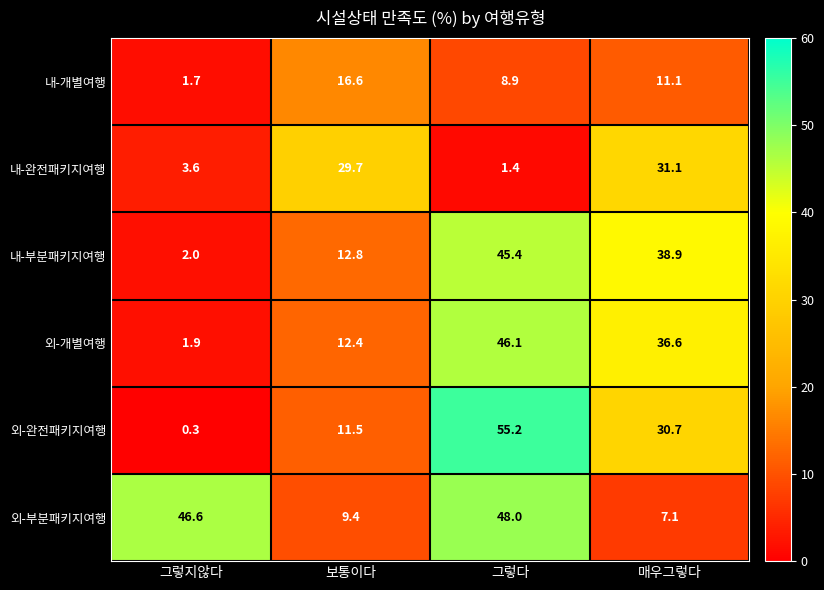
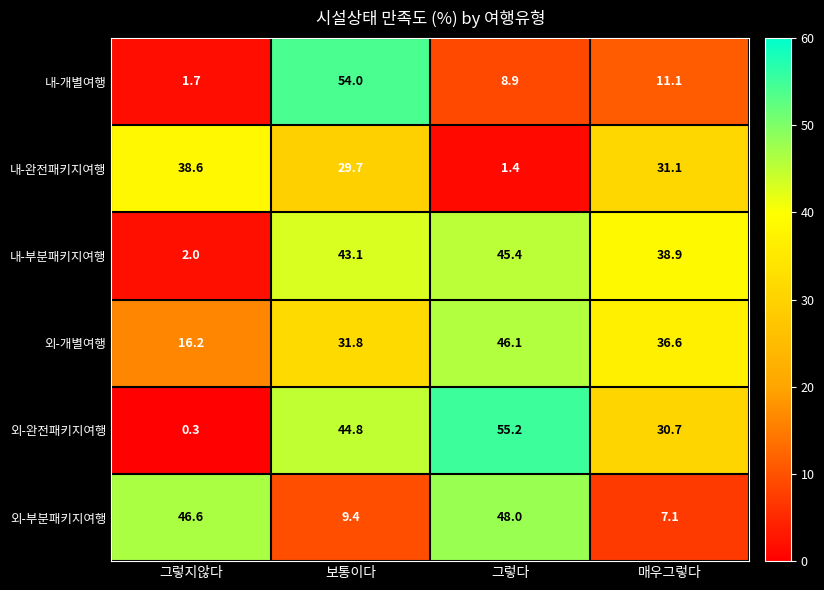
내-개별여행, 보통이다: 16.6 -> 54.0
내-완전패키지여행, 그렇지않다: 3.6 -> 38.6
내-부분패키지여행, 보통이다: 12.8 -> 43.1
외-개별여행, 그렇지않다: 1.9 -> 16.2
외-개별여행, 보통이다: 12.4 -> 31.8
외-완전패키지여행, 보통이다: 11.5 -> 44.8
